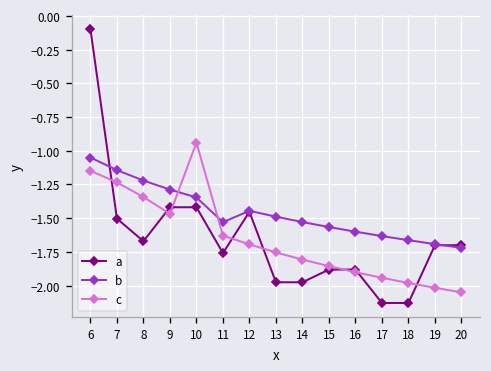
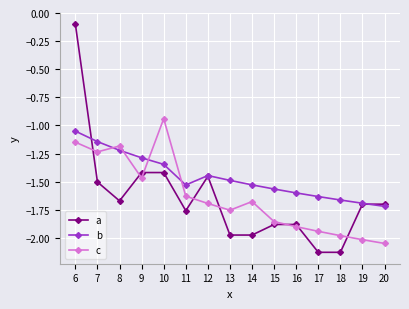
c, 8: -1.34 -> -1.18
c, 14: -1.81 -> -1.68
